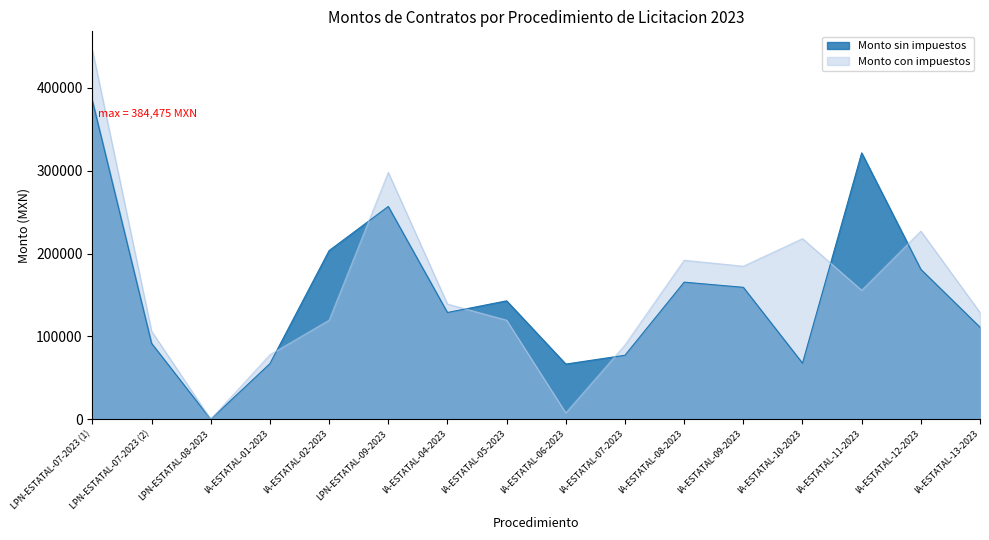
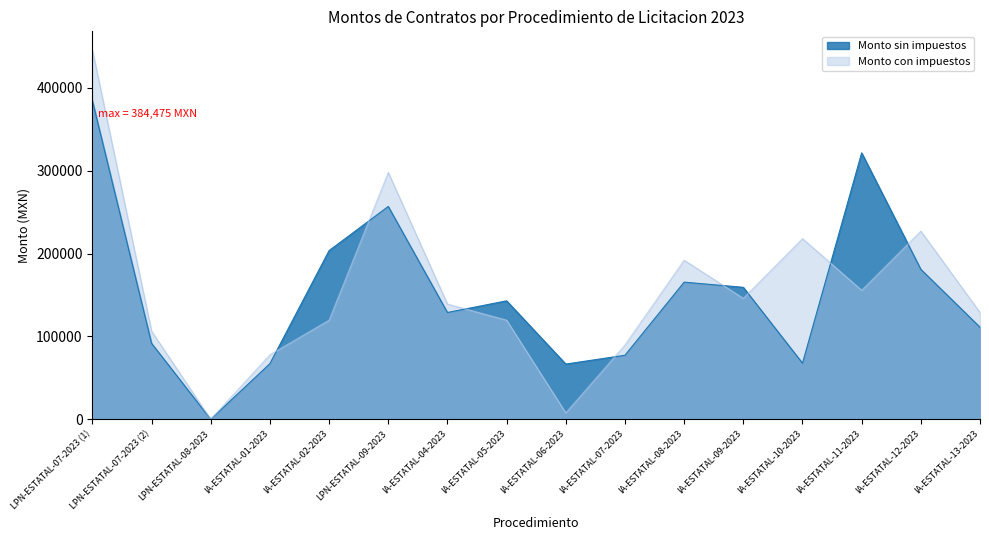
Monto con impuestos, IA-ESTATAL-09-2023: 180000 -> 150000
